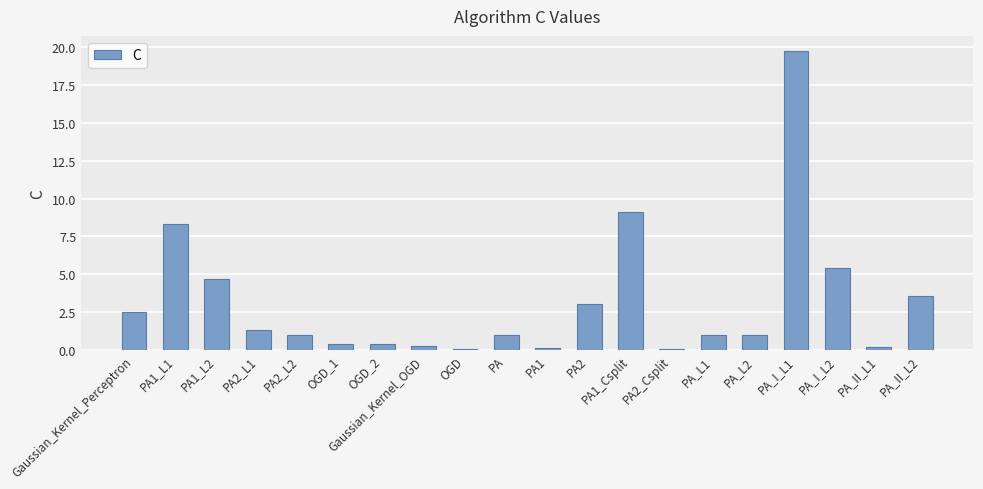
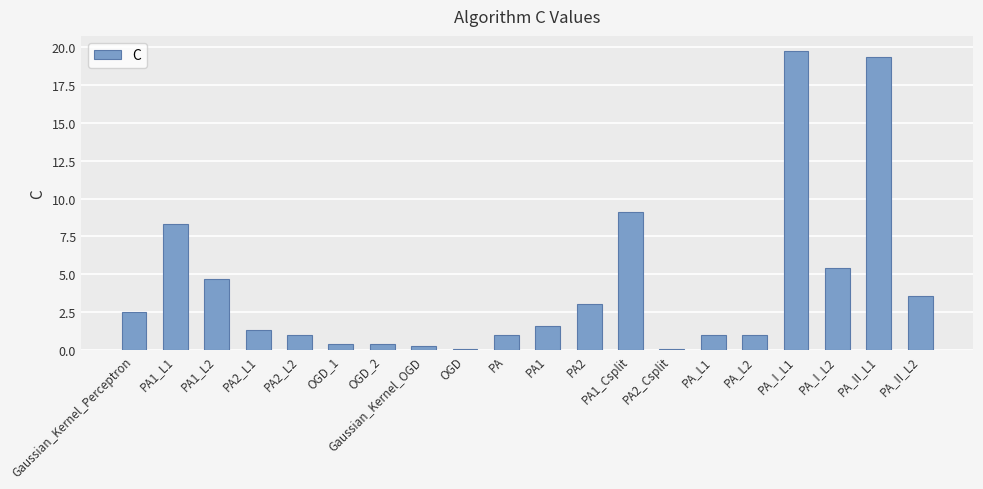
PA1: 0.2 -> 1.6
PA_II_L1: 0.2 -> 19.3
